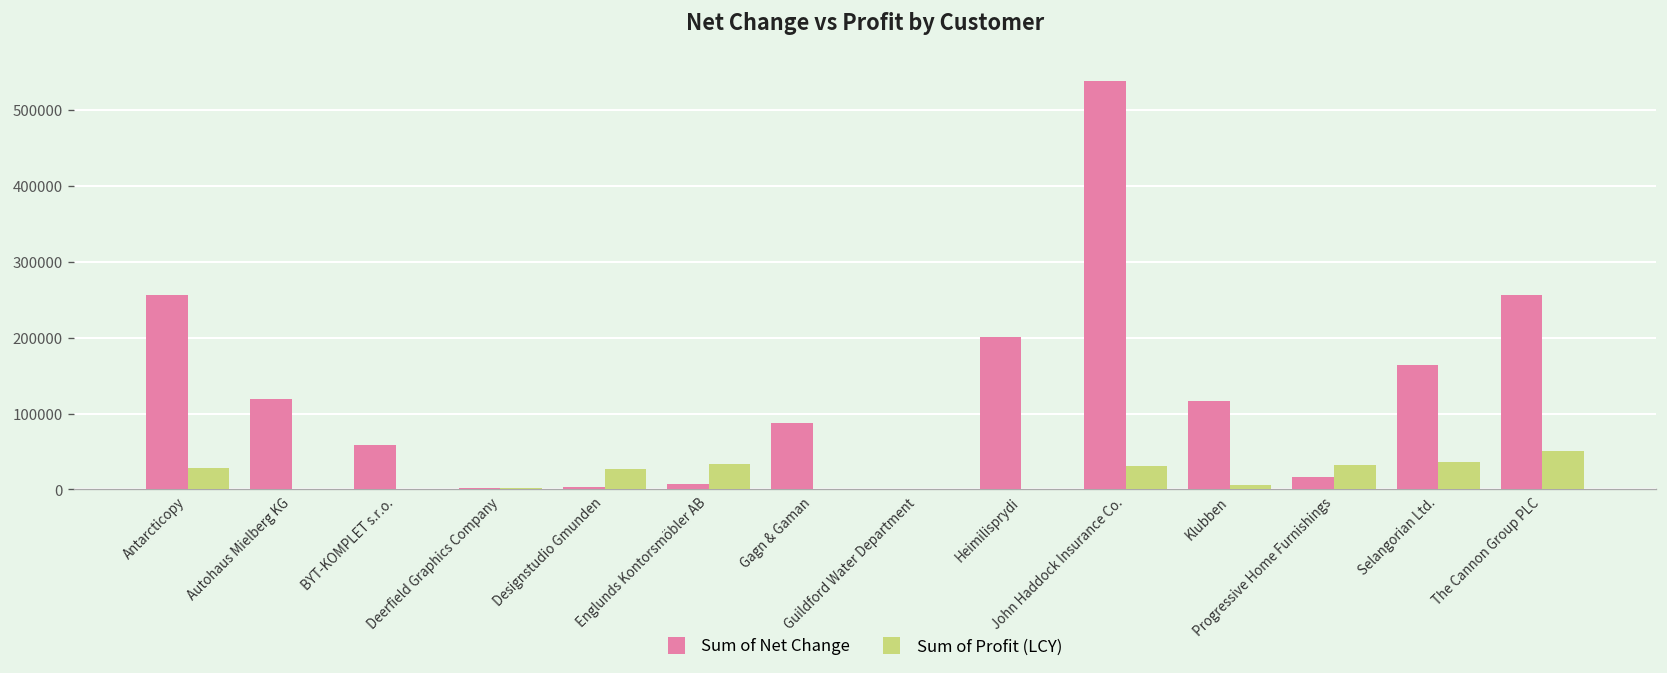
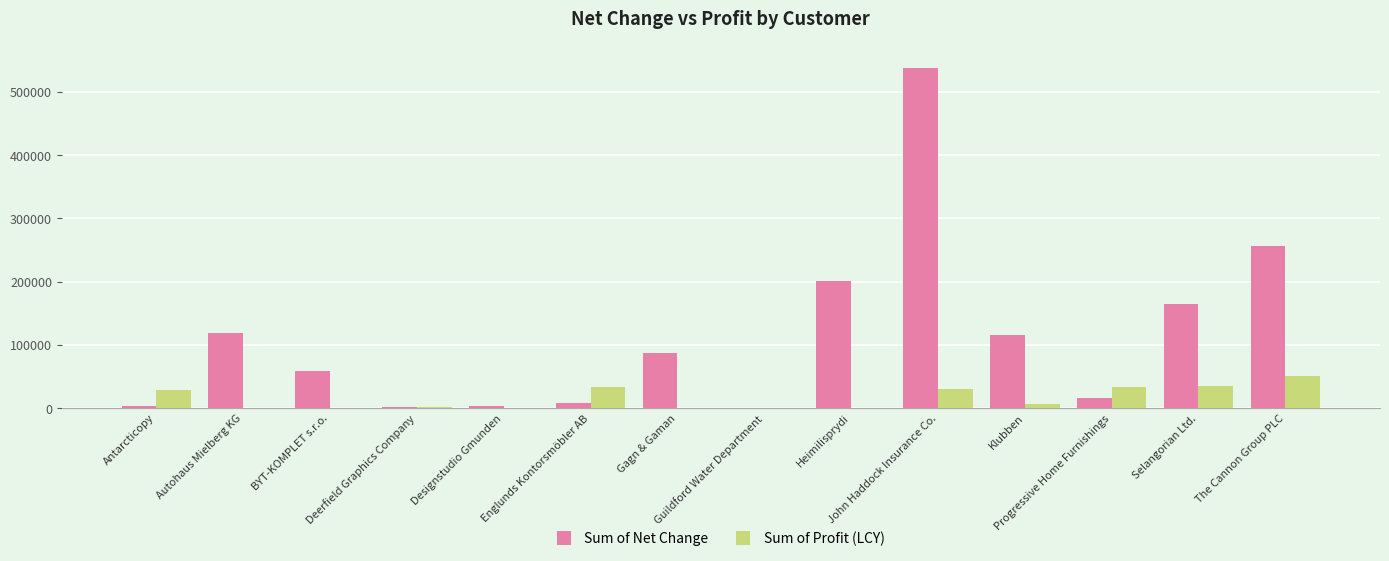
Sum of Net Change, Antarcticopy: 260000 -> 0
Sum of Profit (LCY), Designstudio Gmunden: 30000 -> 0
